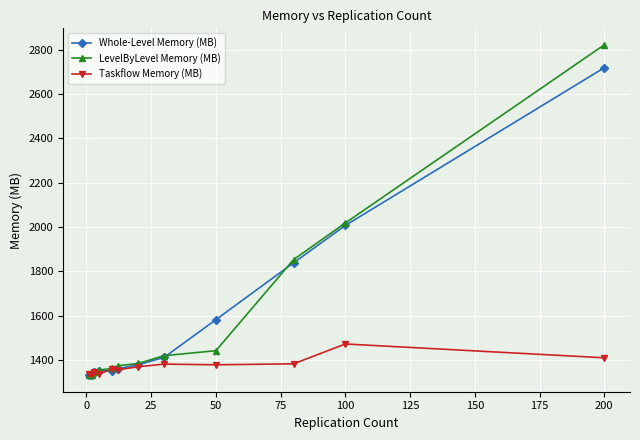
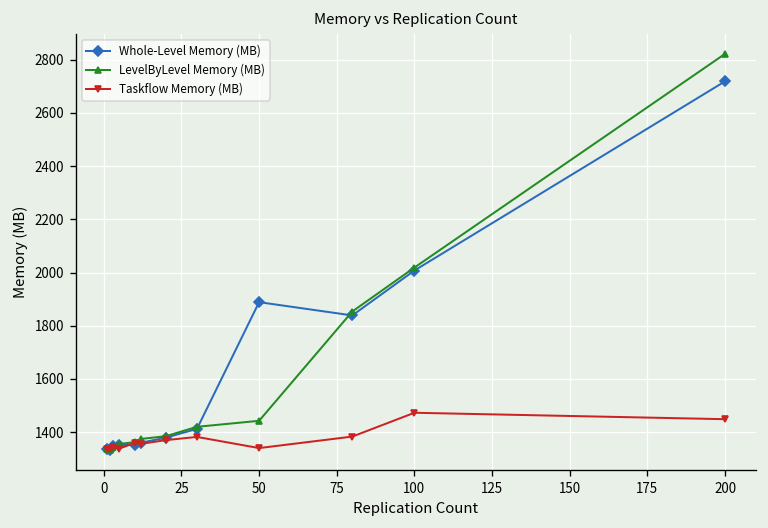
Whole-Level Memory (MB), 50: 1580 -> 1890
Taskflow Memory (MB), 50: 1380 -> 1340
Taskflow Memory (MB), 200: 1410 -> 1450
